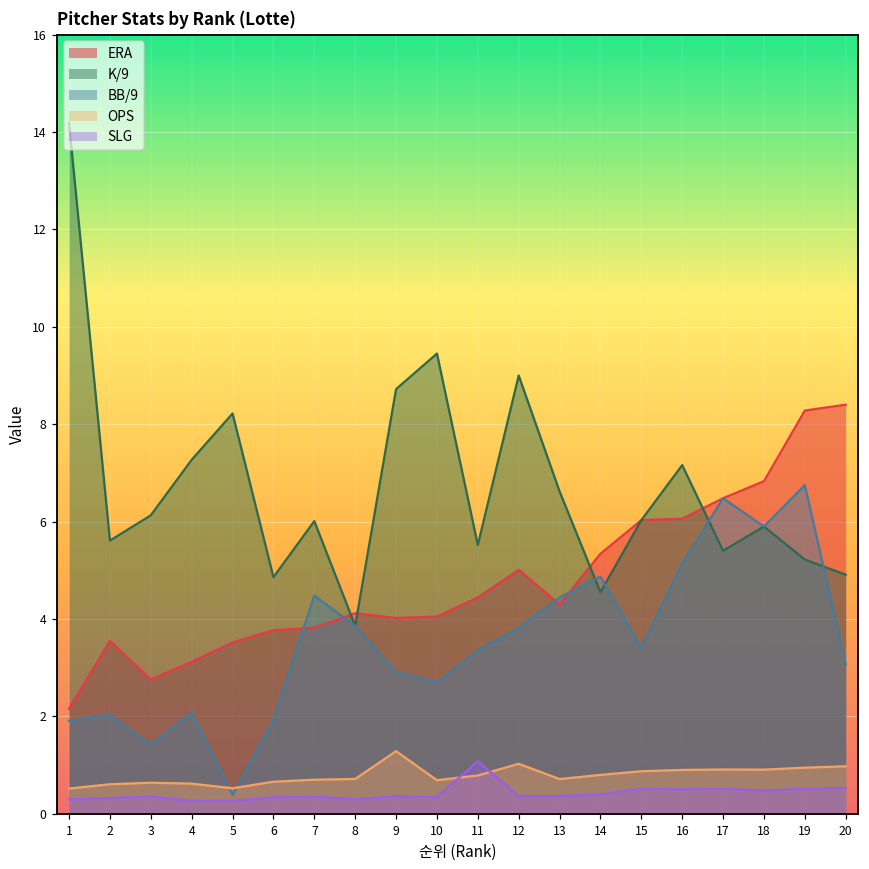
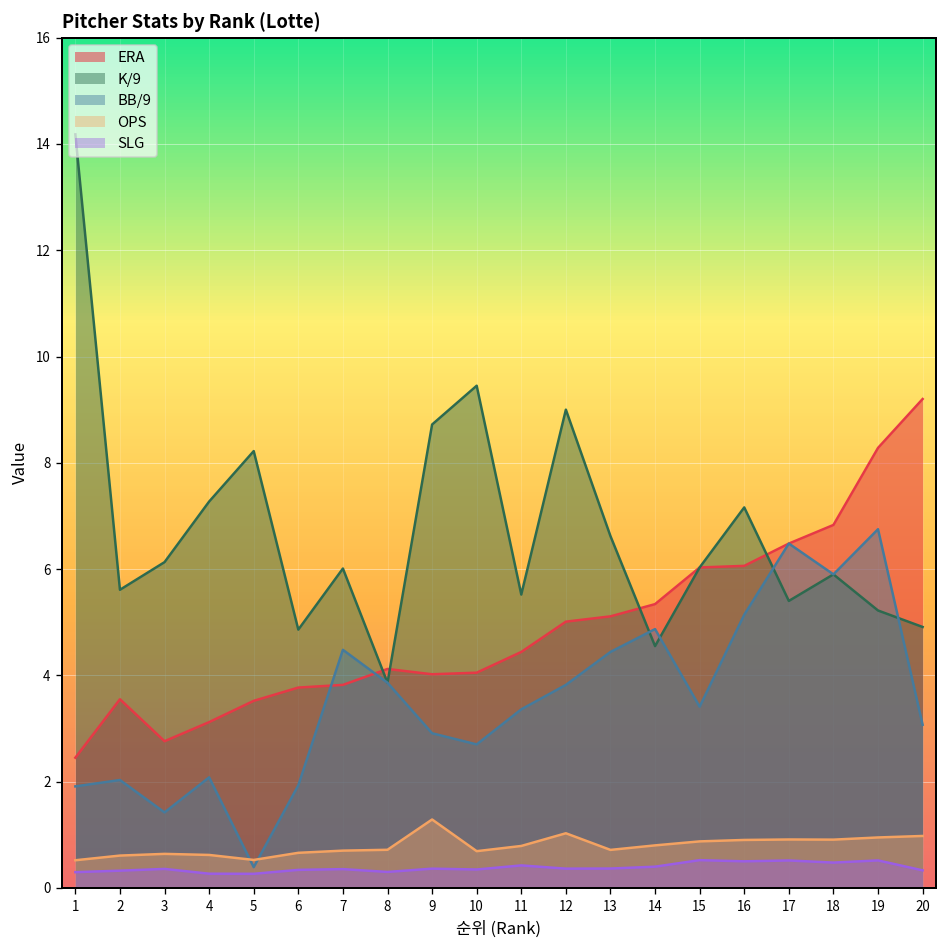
ERA, 1: 2.2 -> 2.5
SLG, 11: 1.1 -> 0.4
ERA, 13: 4.3 -> 5.1
ERA, 20: 8.4 -> 9.2
SLG, 20: 0.5 -> 0.3
